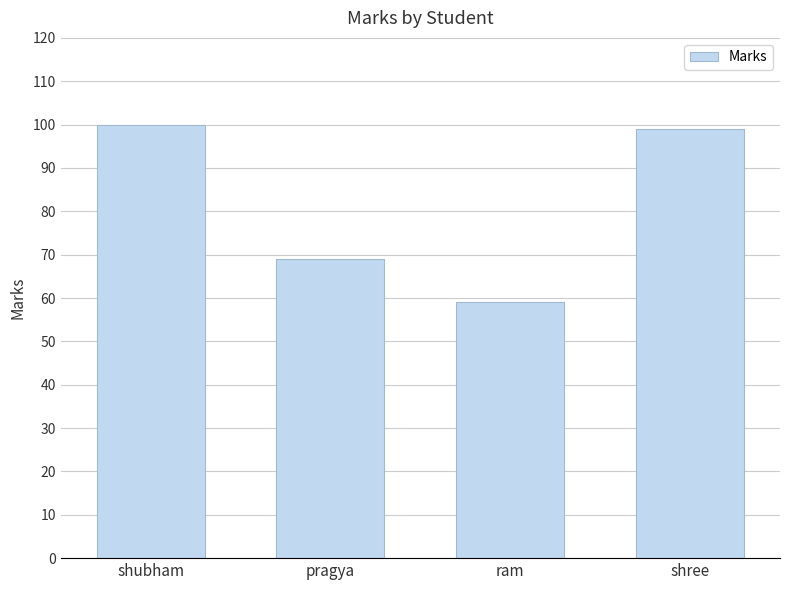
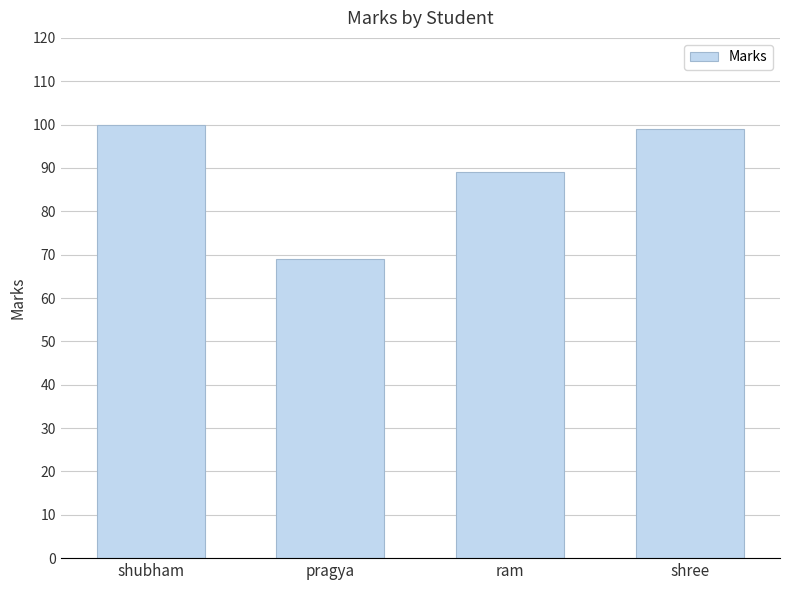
ram: 59 -> 89
